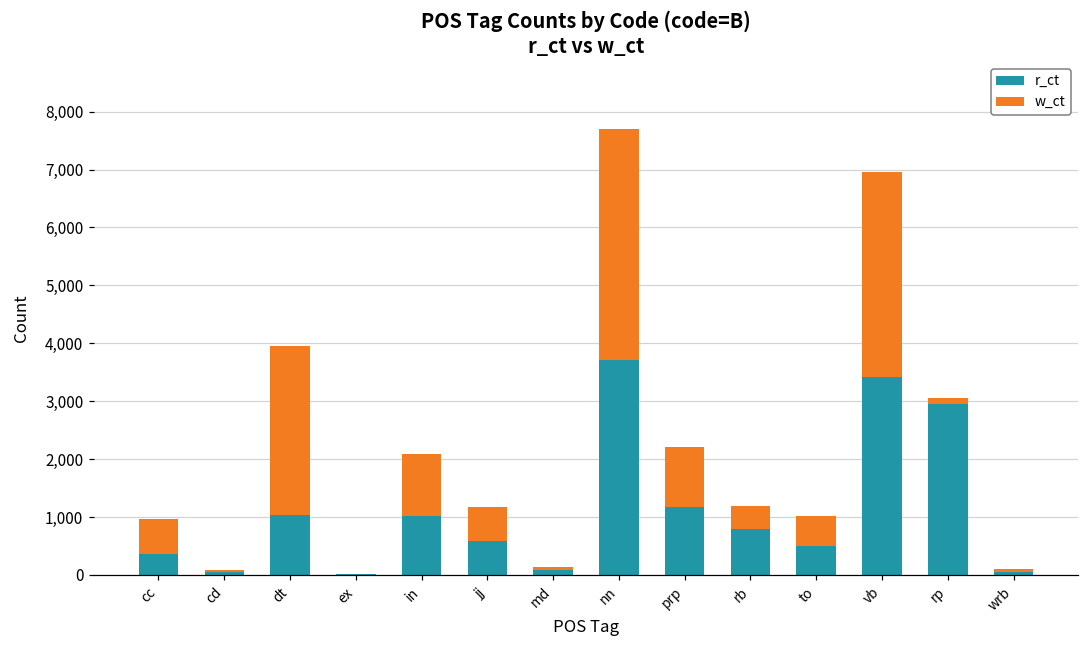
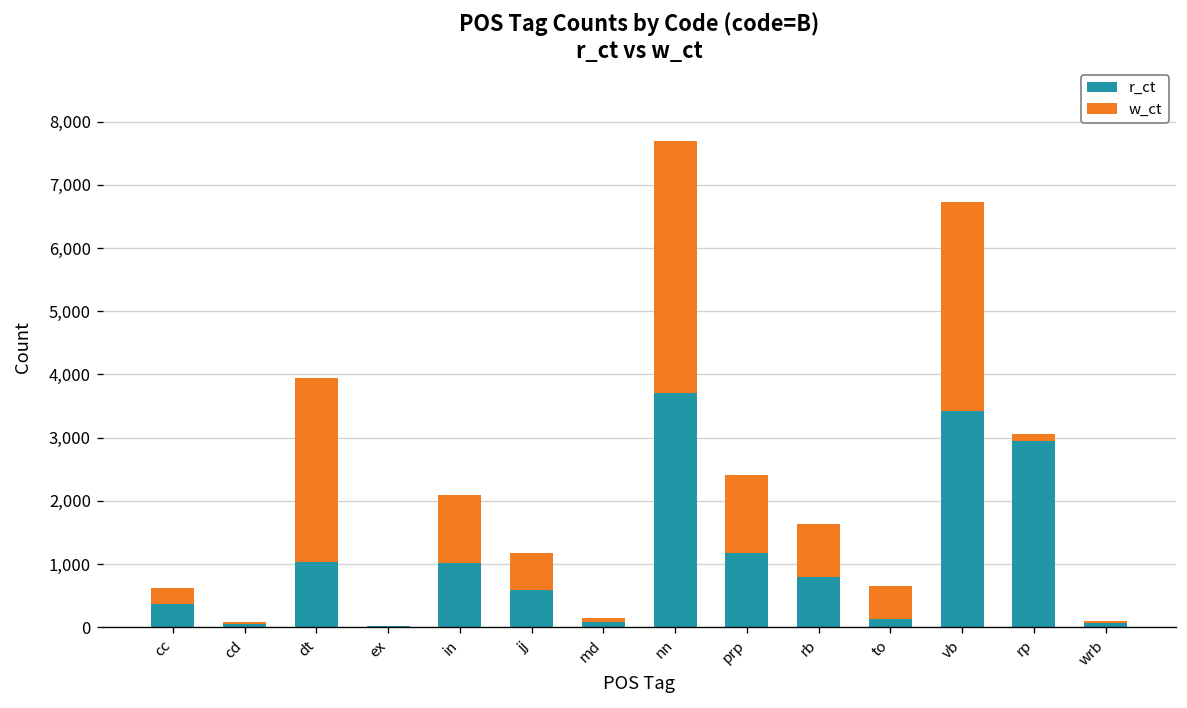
w_ct, cc: 600 -> 300
w_ct, prp: 1,000 -> 1,200
w_ct, rb: 400 -> 800
r_ct, to: 500 -> 100
w_ct, vb: 3,500 -> 3,300
